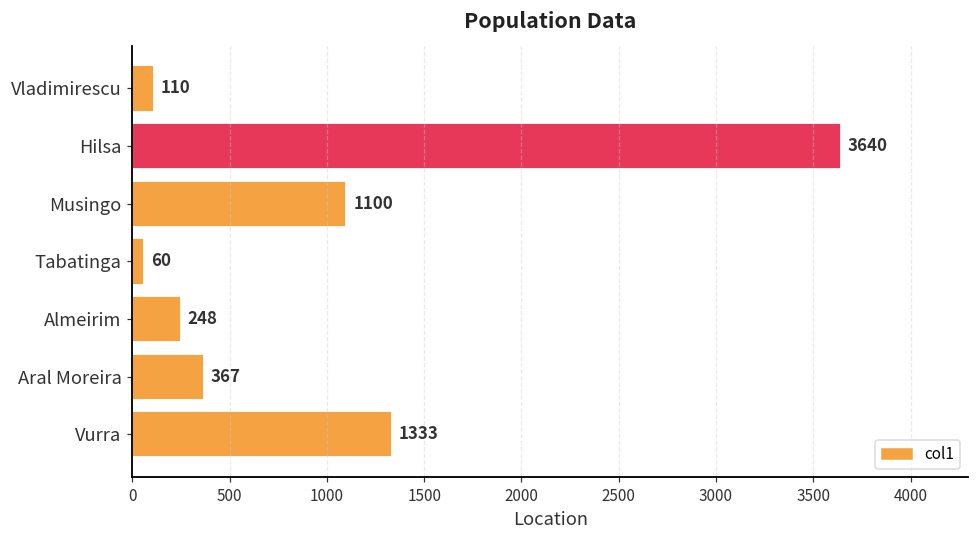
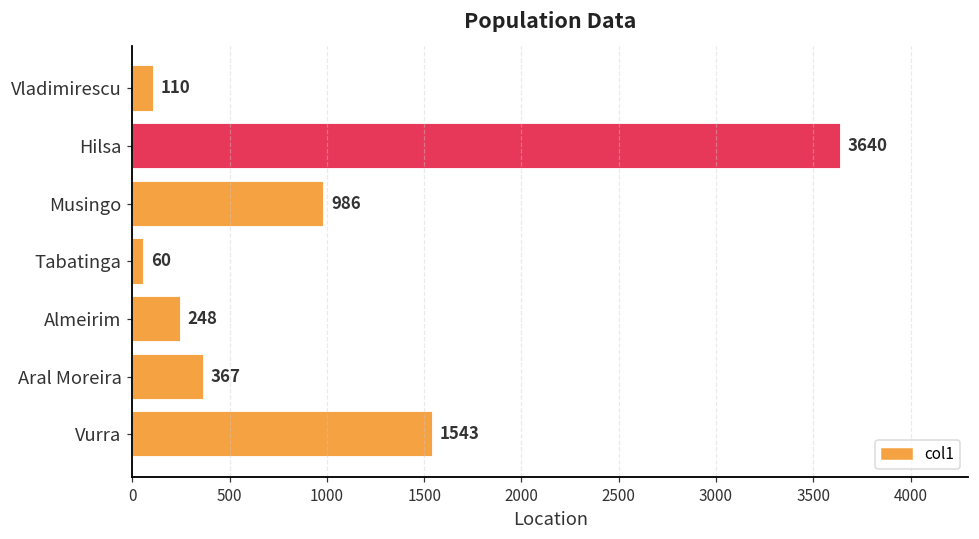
Musingo: 1100 -> 986
Vurra: 1333 -> 1543
